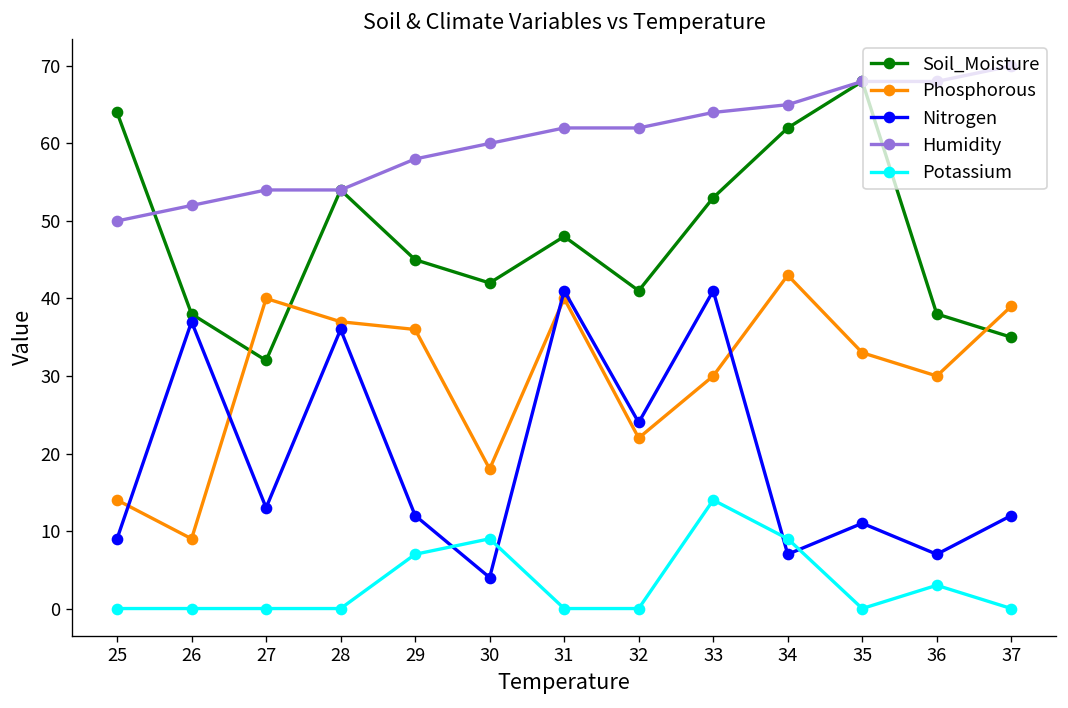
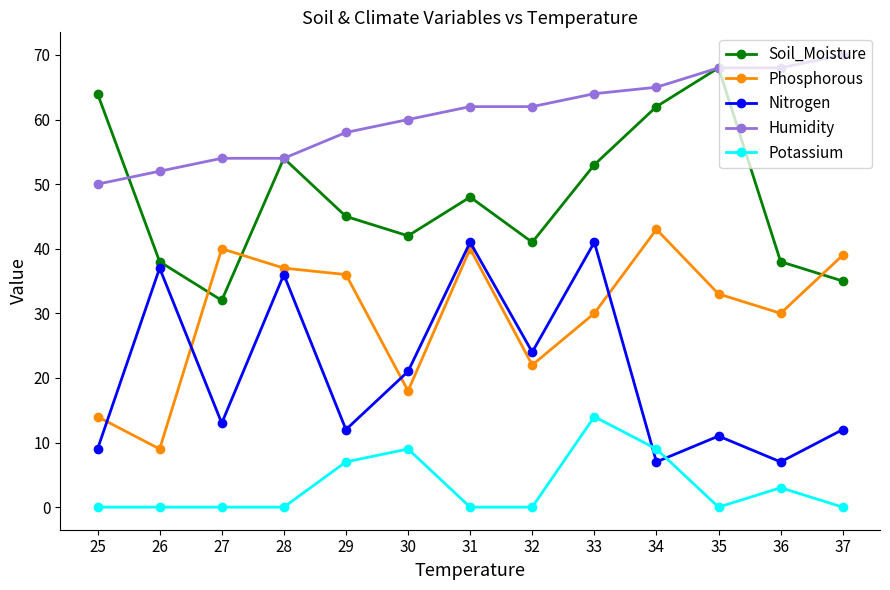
Nitrogen, 30: 4 -> 21
